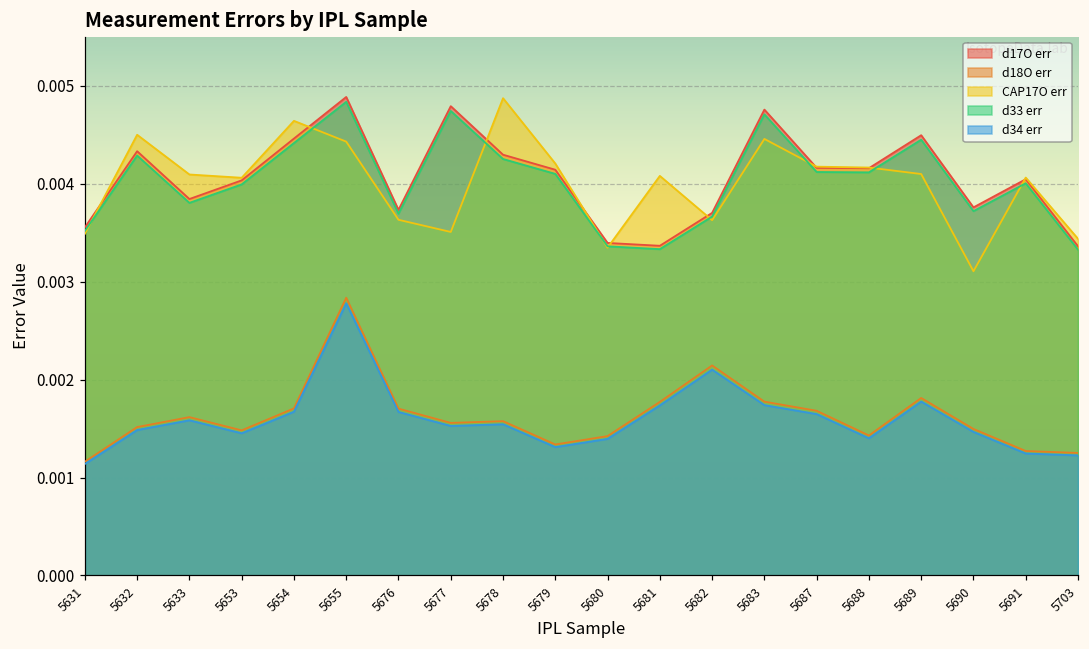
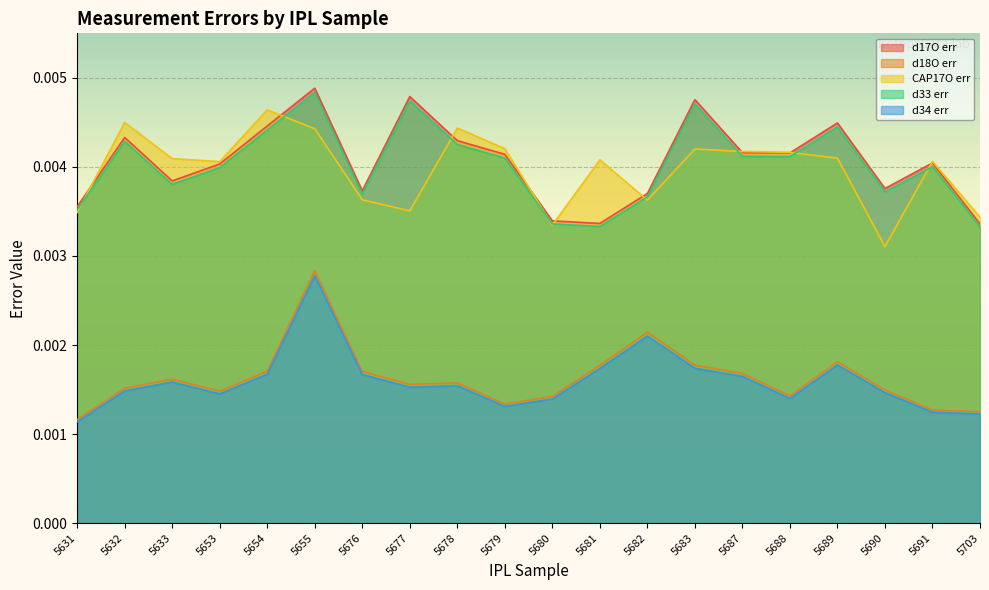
CAP17O err, 5678: 0.0049 -> 0.0044
CAP17O err, 5683: 0.0045 -> 0.0042
